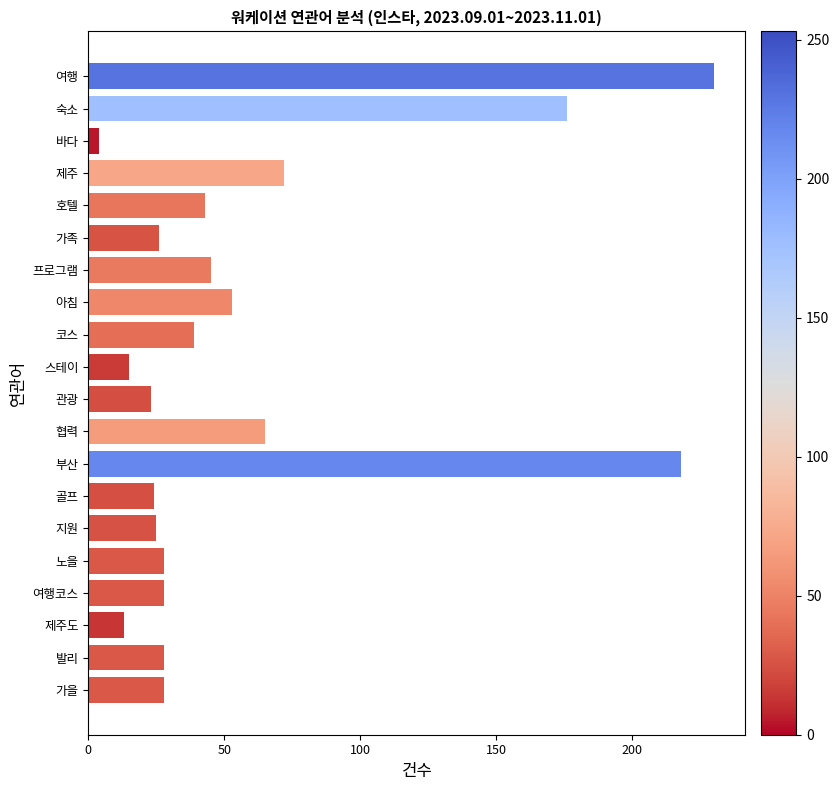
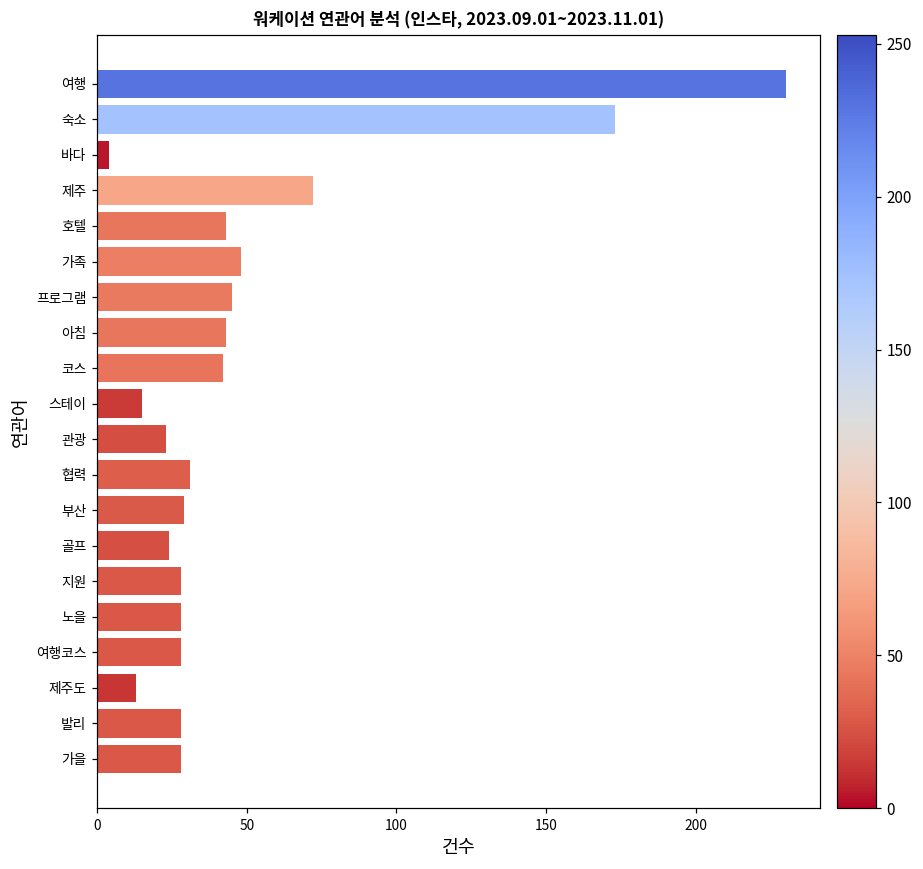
숙소: 176 -> 173
가족: 26 -> 48
아침: 53 -> 43
코스: 39 -> 42
협력: 65 -> 31
부산: 218 -> 29
지원: 25 -> 28
